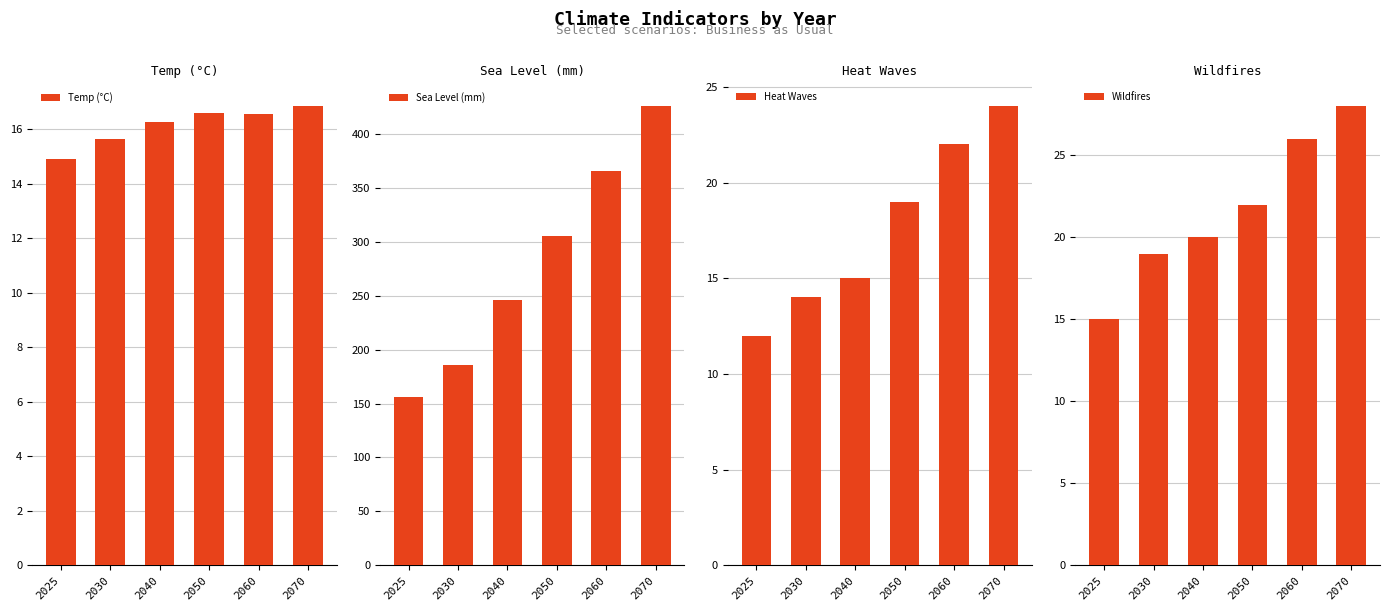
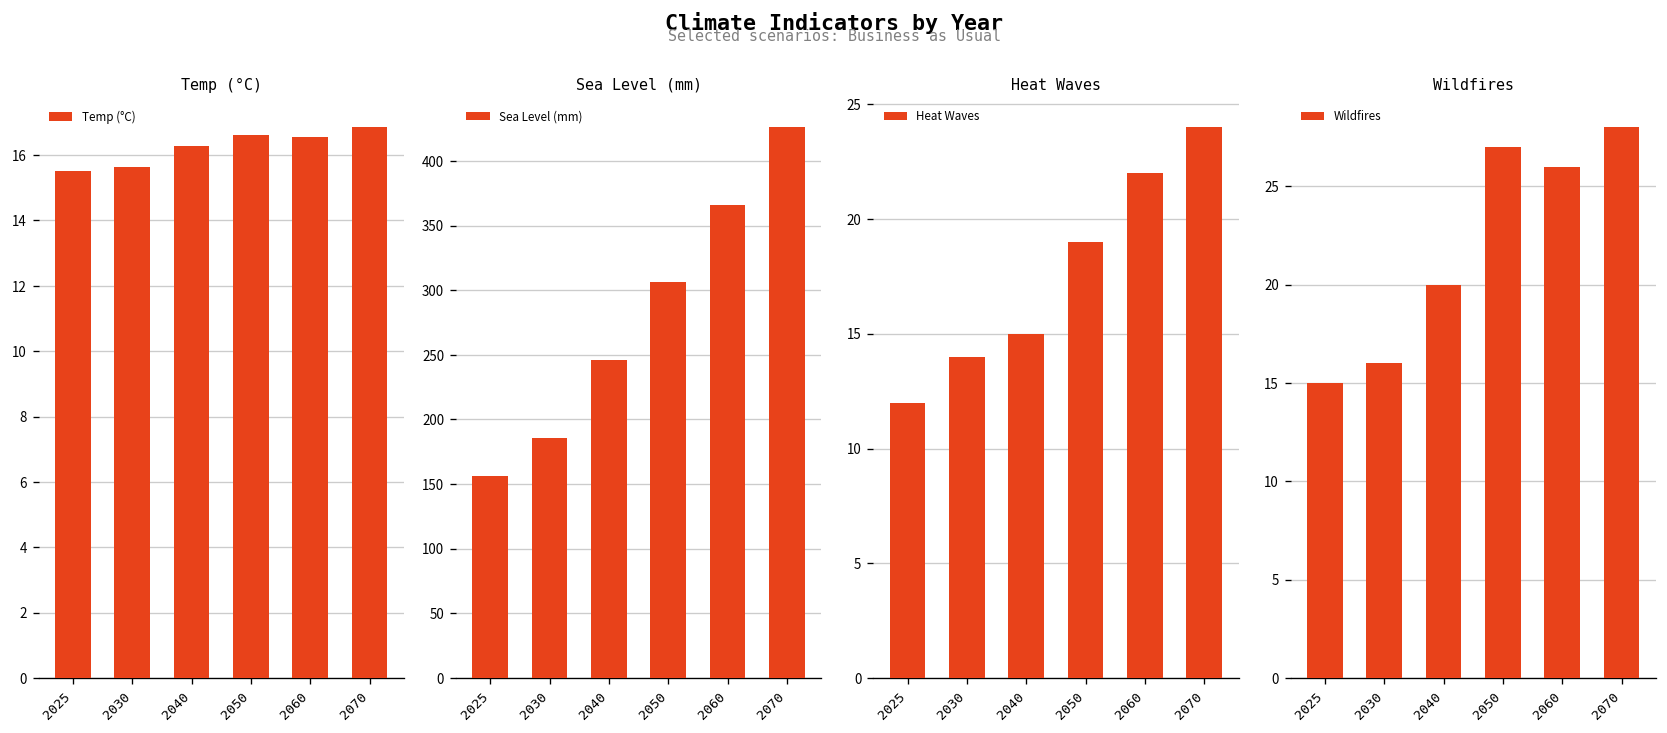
Temp (°C), 2025: 14.9 -> 15.5
Wildfires, 2030: 19 -> 16
Wildfires, 2050: 22 -> 27
